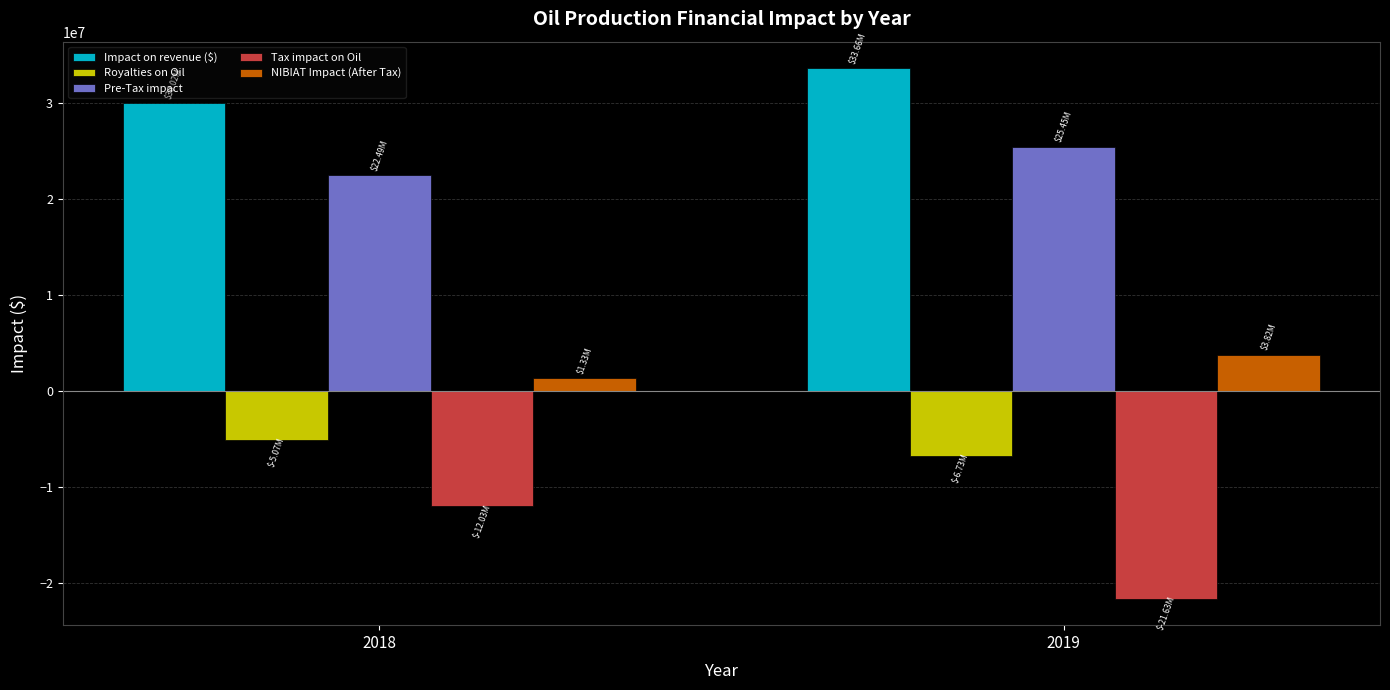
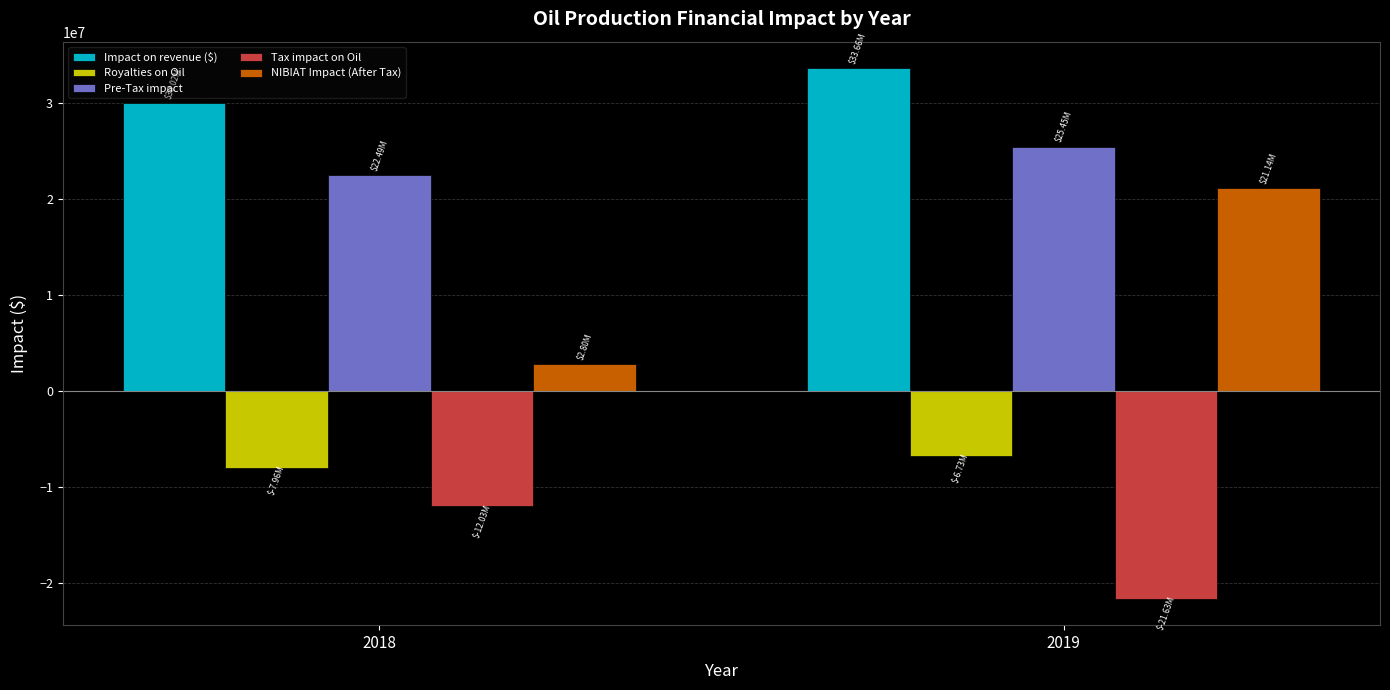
Royalties on Oil, 2018: $-5.07M -> $-7.96M
NIBIAT Impact (After Tax), 2018: $1.33M -> $2.80M
NIBIAT Impact (After Tax), 2019: $3.82M -> $21.14M
